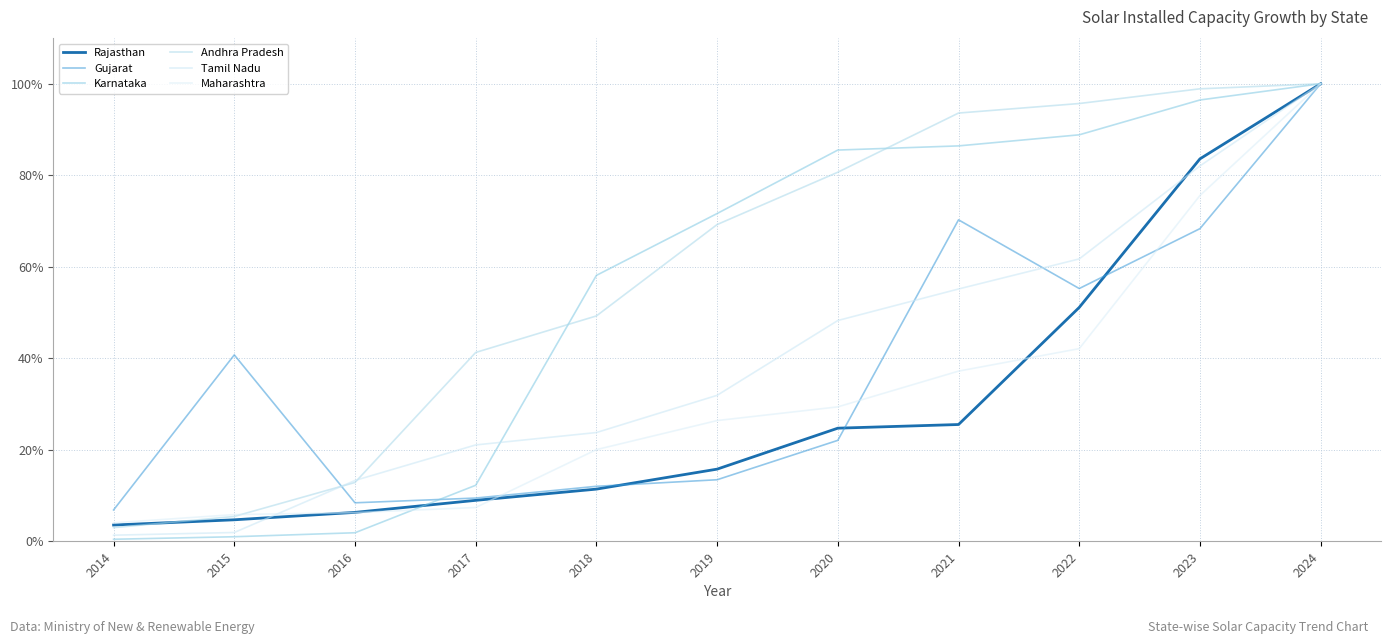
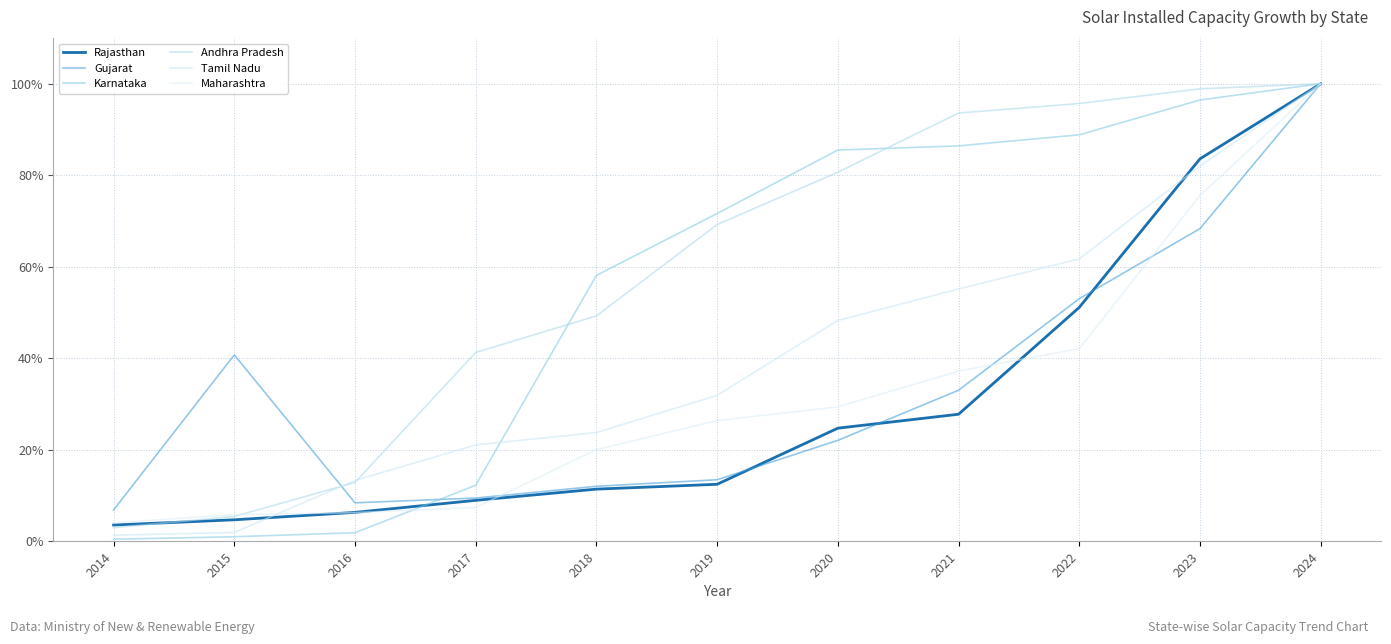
Rajasthan, 2019: 16% -> 12%
Rajasthan, 2021: 26% -> 28%
Gujarat, 2021: 70% -> 33%
Gujarat, 2022: 55% -> 53%
